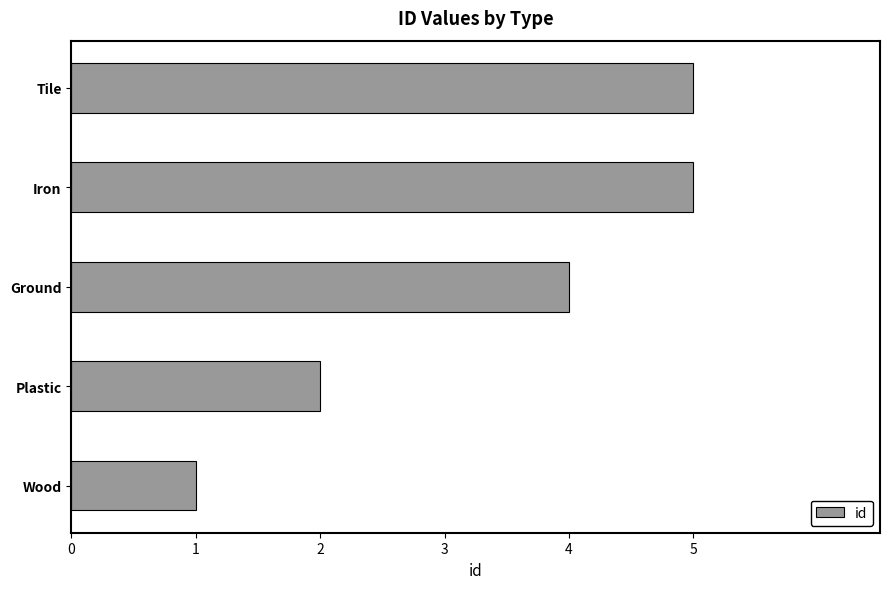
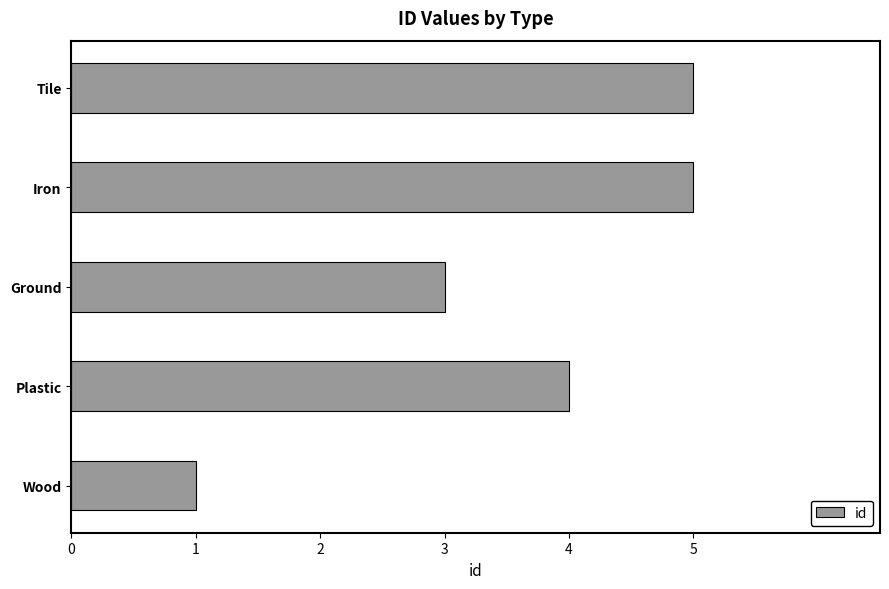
Ground: 4 -> 3
Plastic: 2 -> 4
